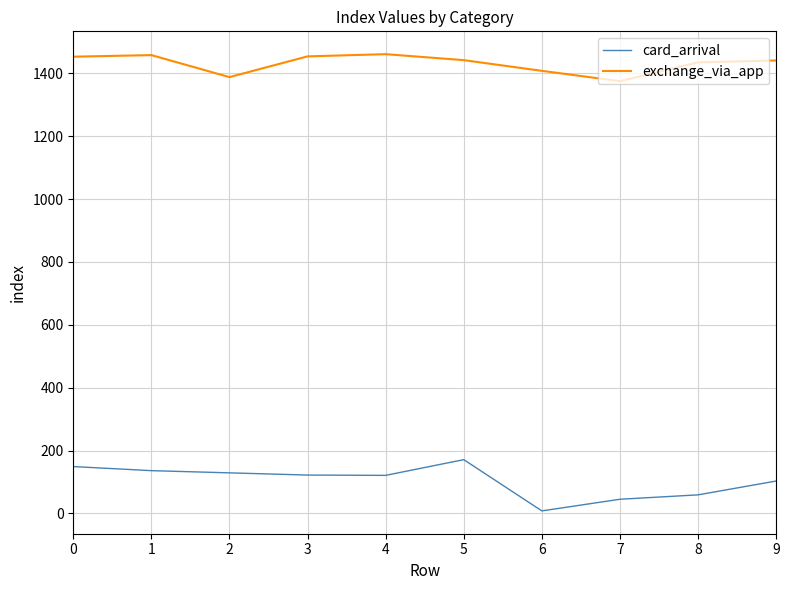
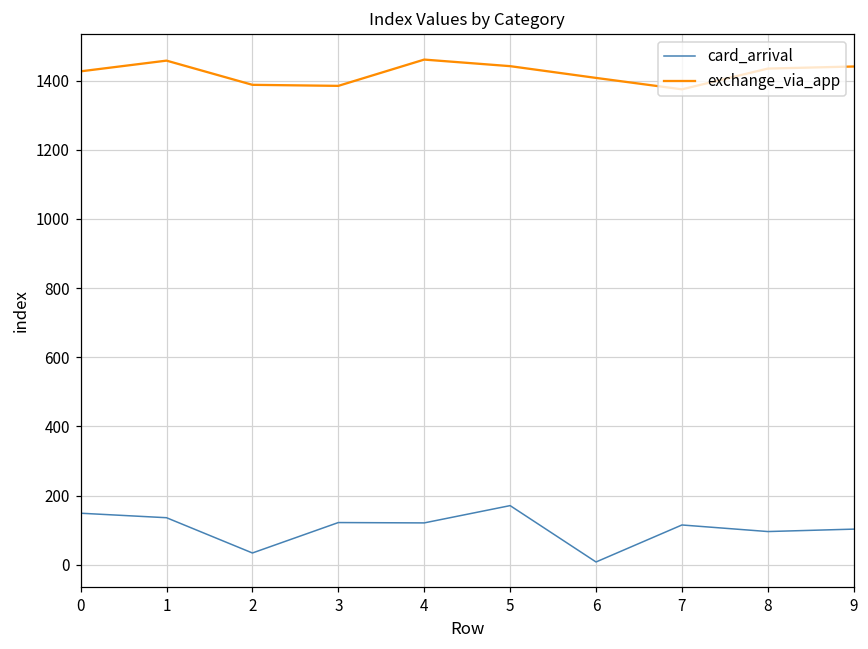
exchange_via_app, 0: 1450 -> 1430
card_arrival, 2: 130 -> 30
exchange_via_app, 3: 1450 -> 1390
card_arrival, 7: 50 -> 120
card_arrival, 8: 60 -> 100
